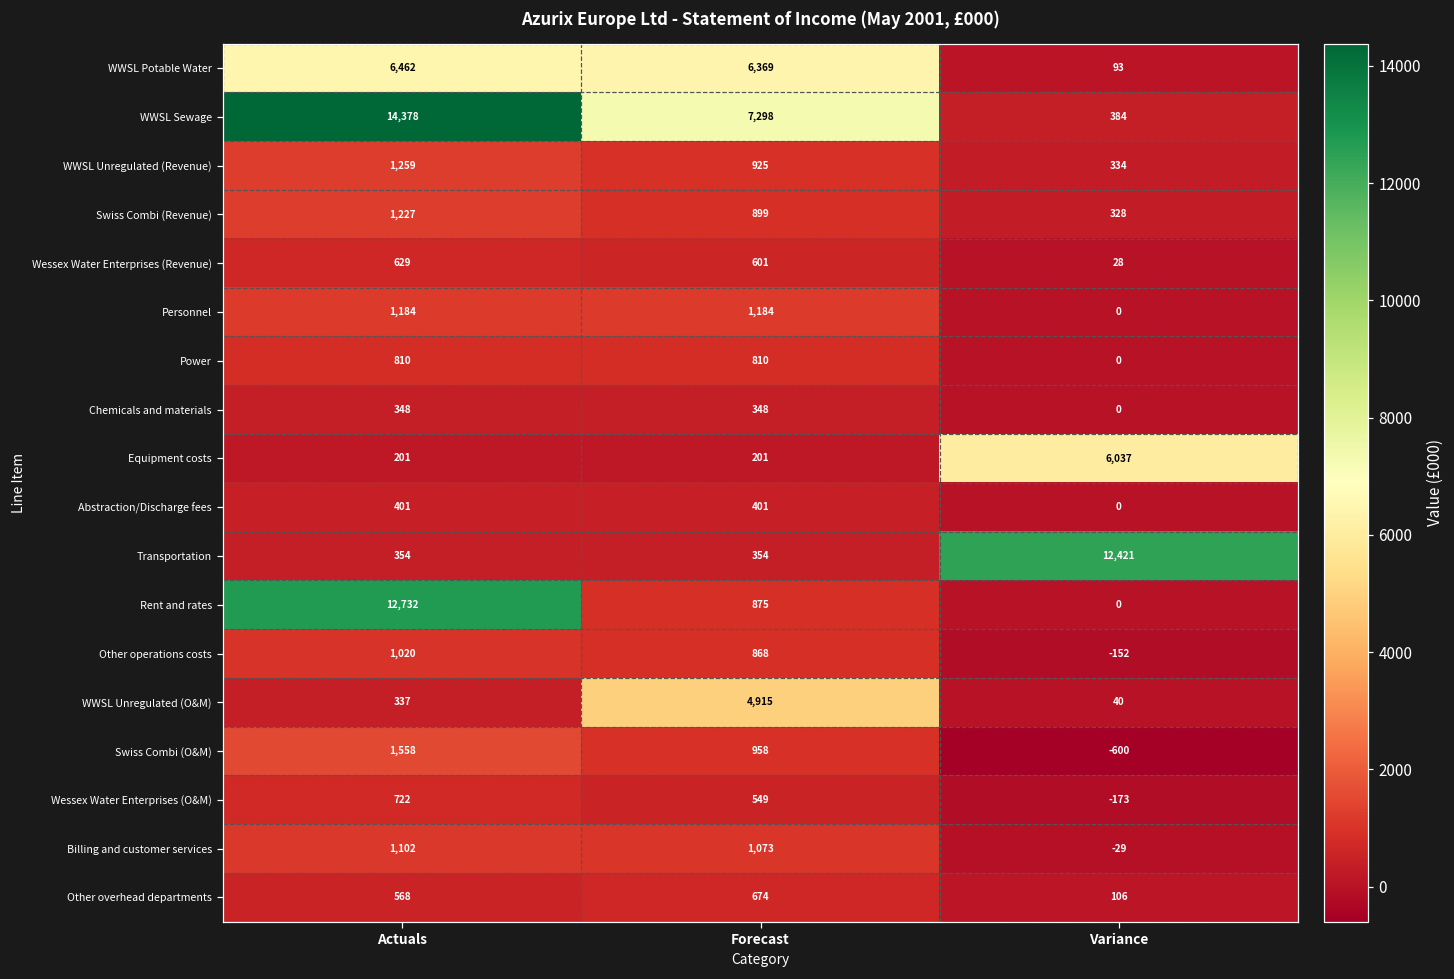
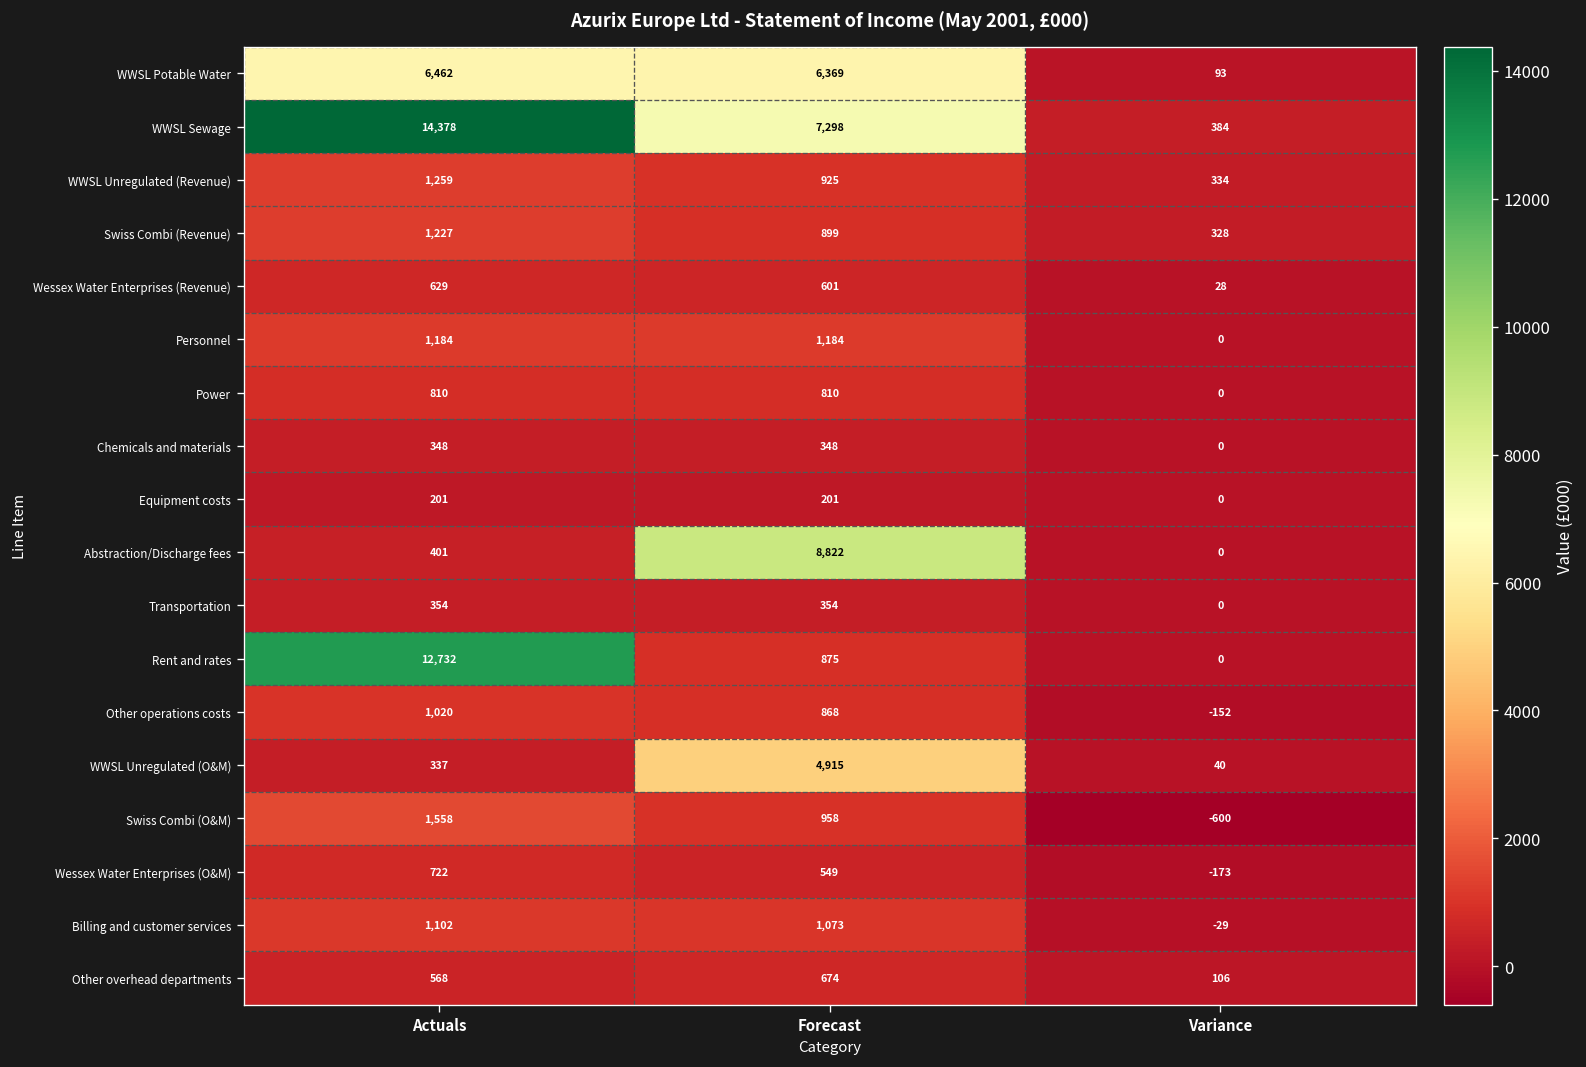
Equipment costs, Variance: 6,037 -> 0
Abstraction/Discharge fees, Forecast: 401 -> 8,822
Transportation, Variance: 12,421 -> 0
